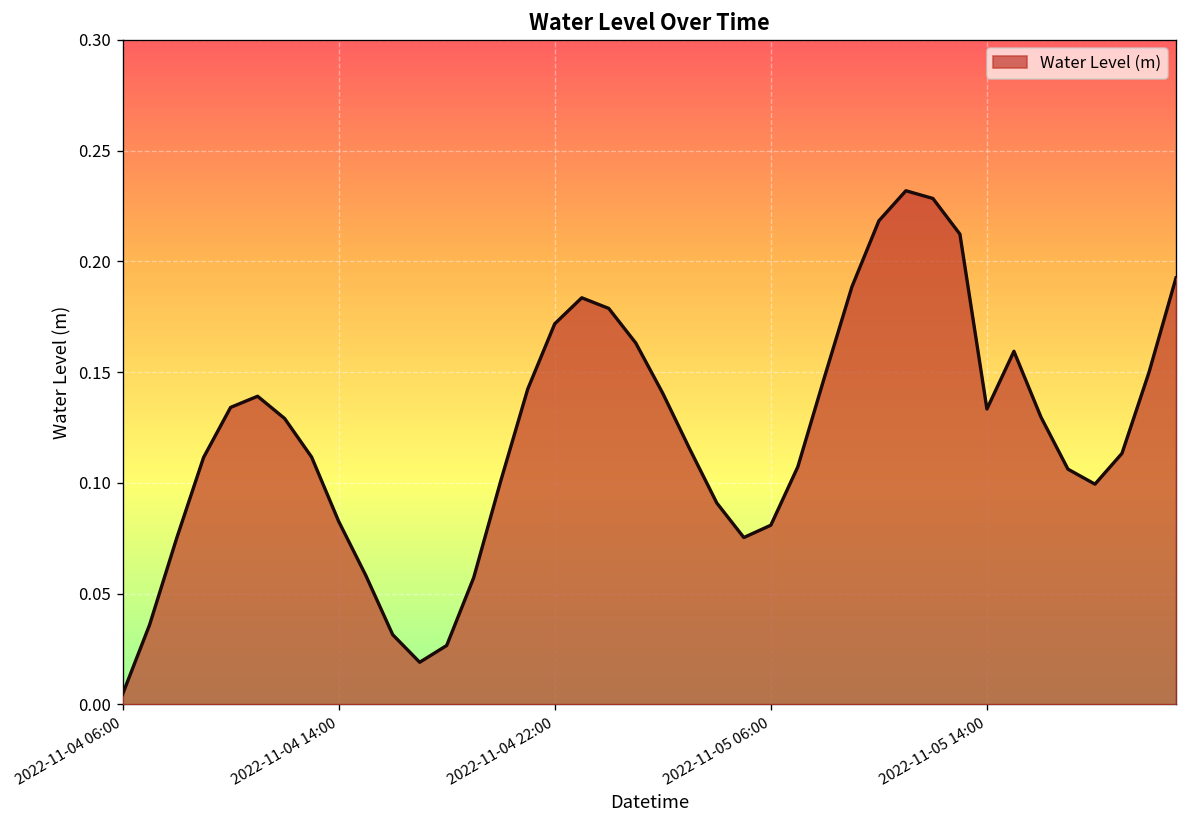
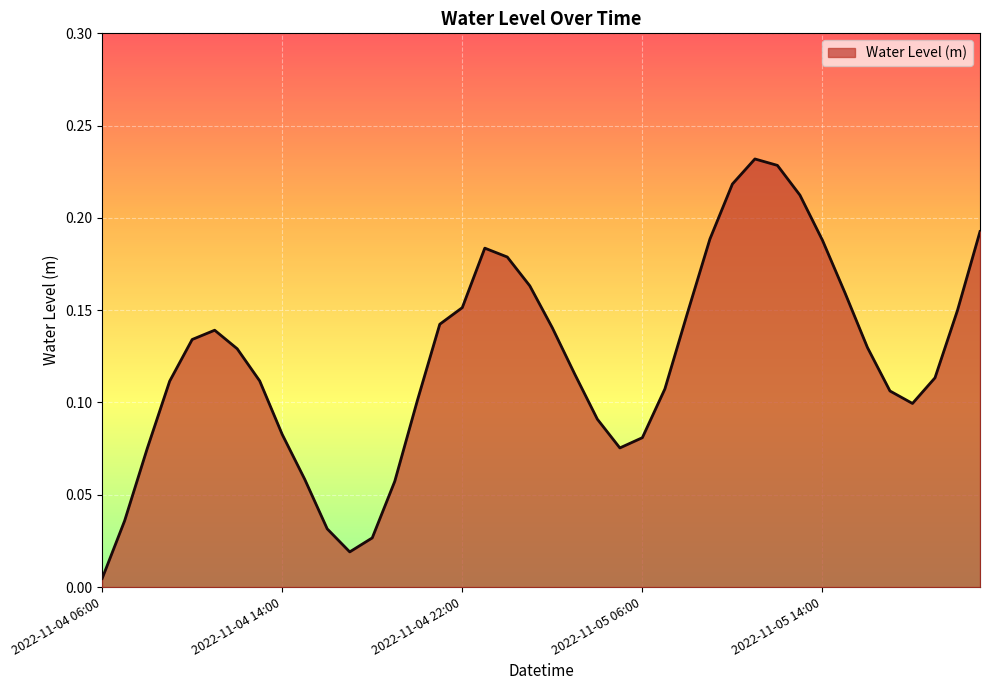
2022-11-04 22:00: 0.172 -> 0.151
2022-11-05 14:00: 0.133 -> 0.188
